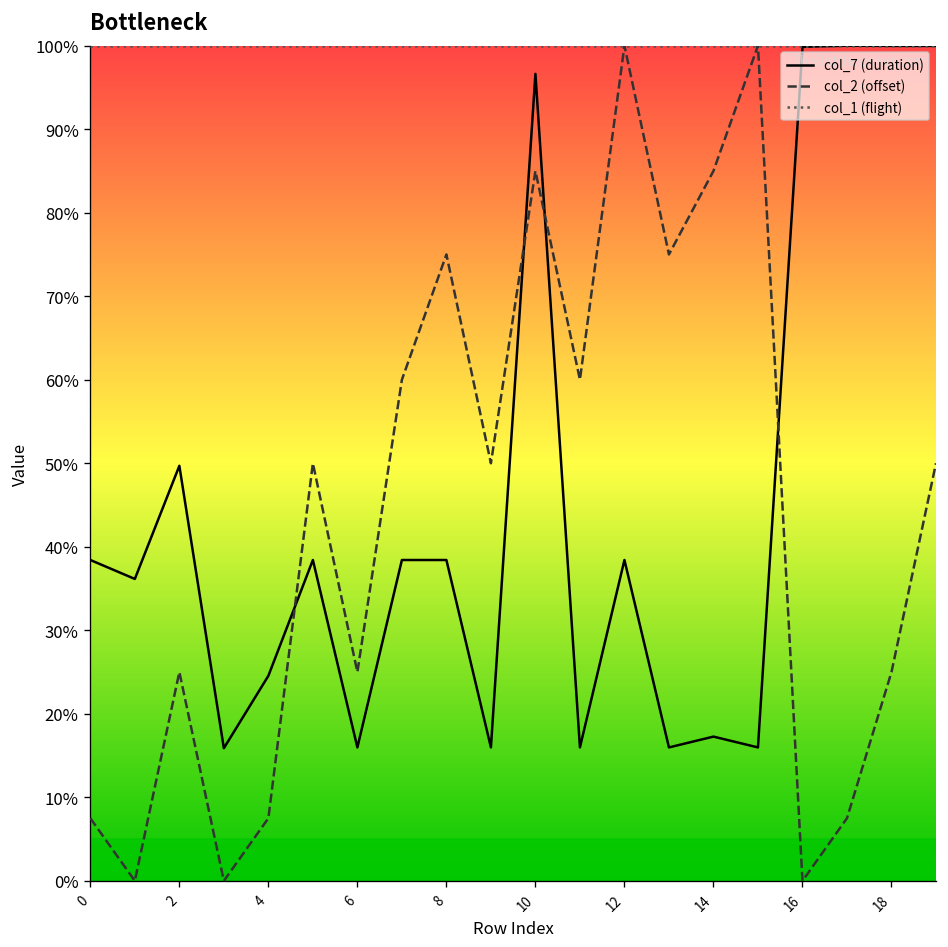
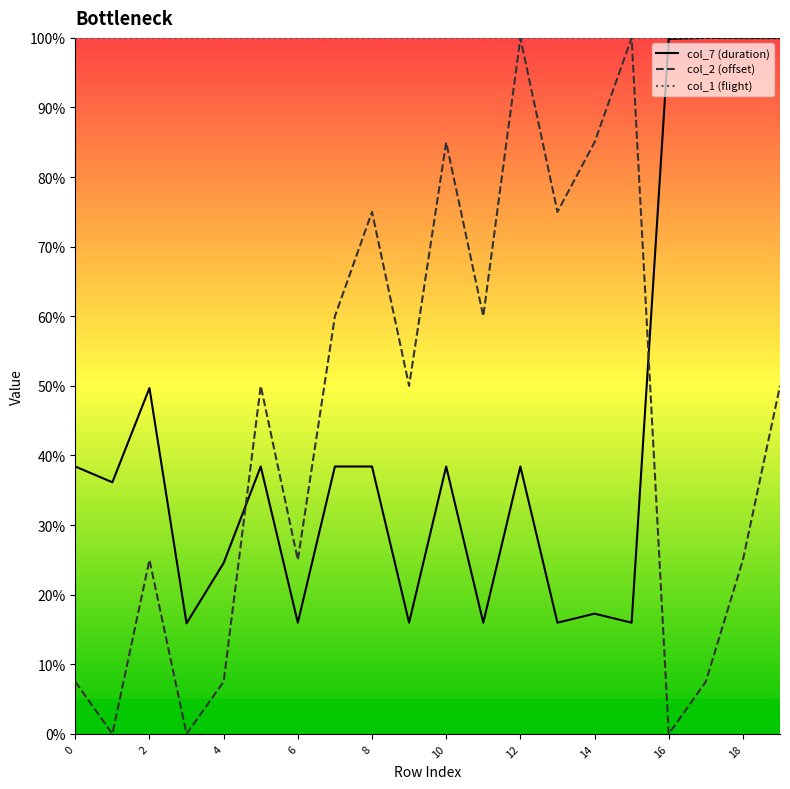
col_7 (duration), 10: 97% -> 38%
